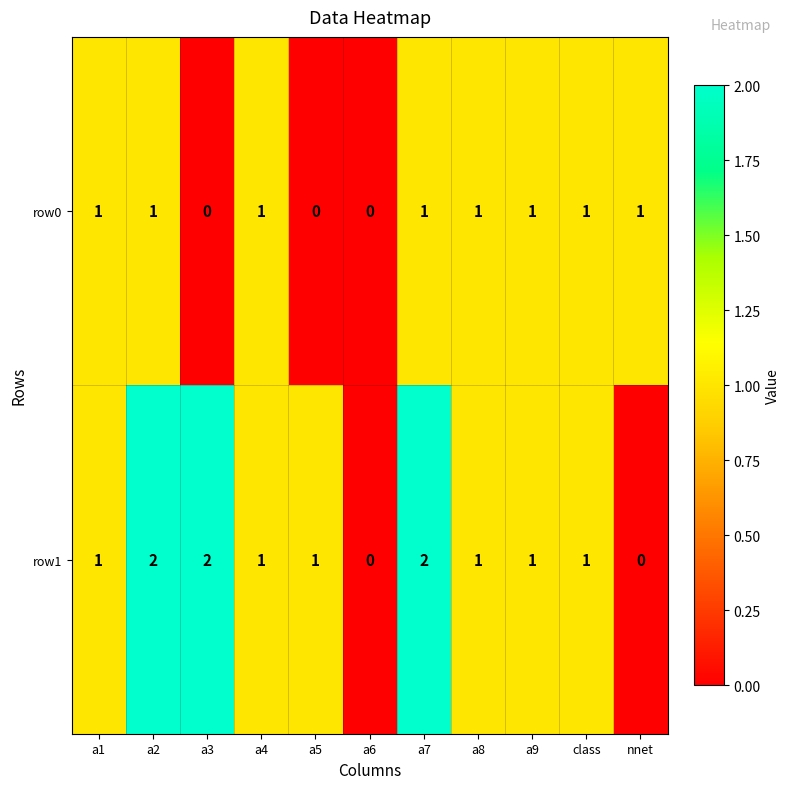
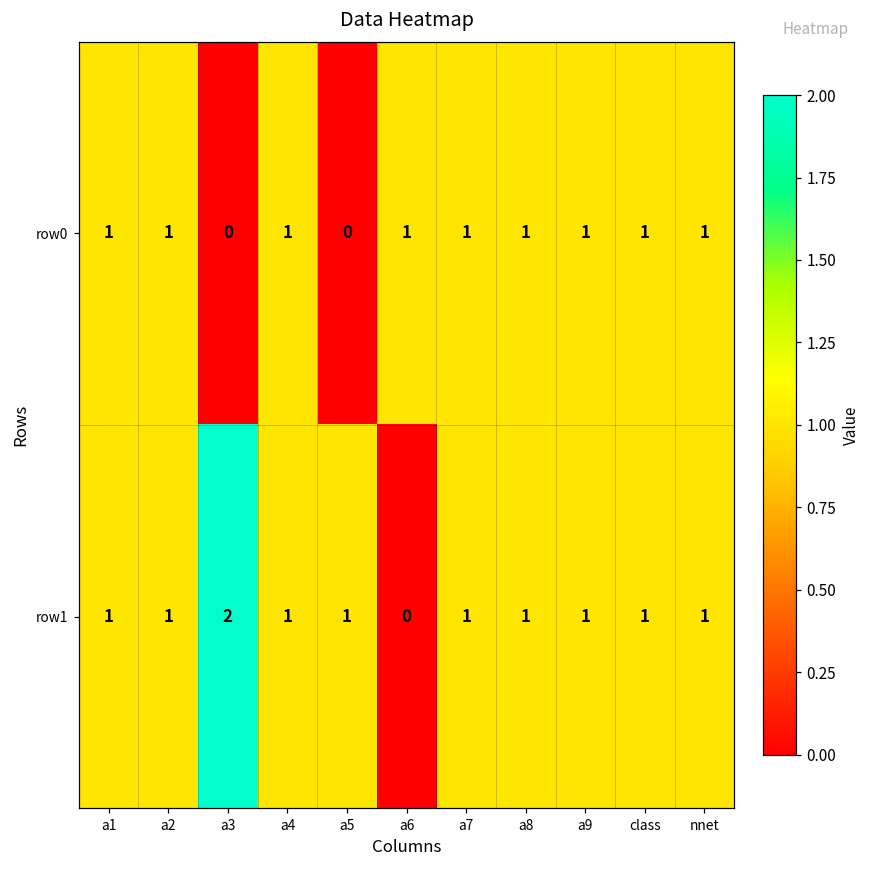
row0, a6: 0 -> 1
row1, a2: 2 -> 1
row1, a7: 2 -> 1
row1, nnet: 0 -> 1
